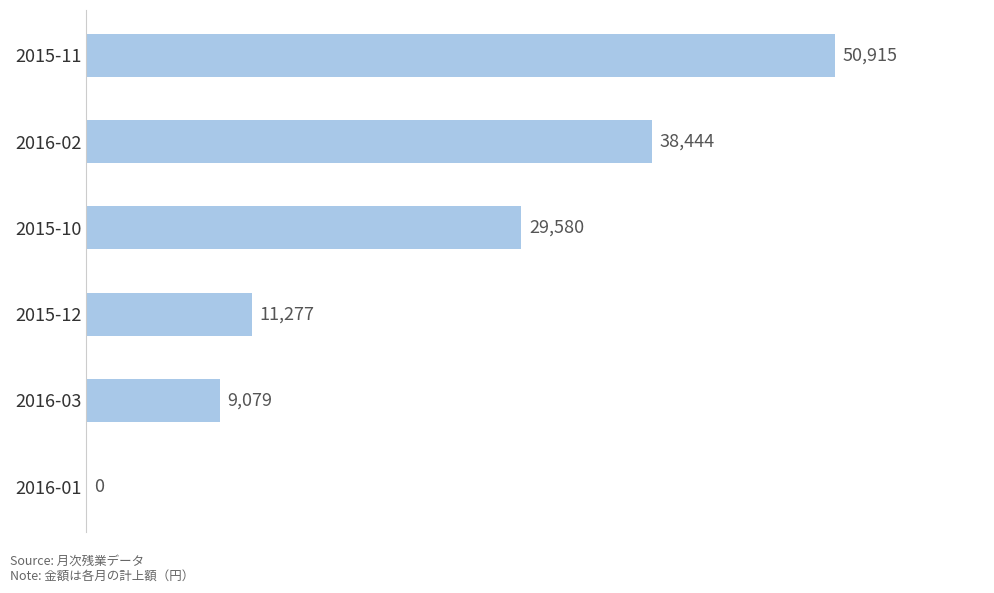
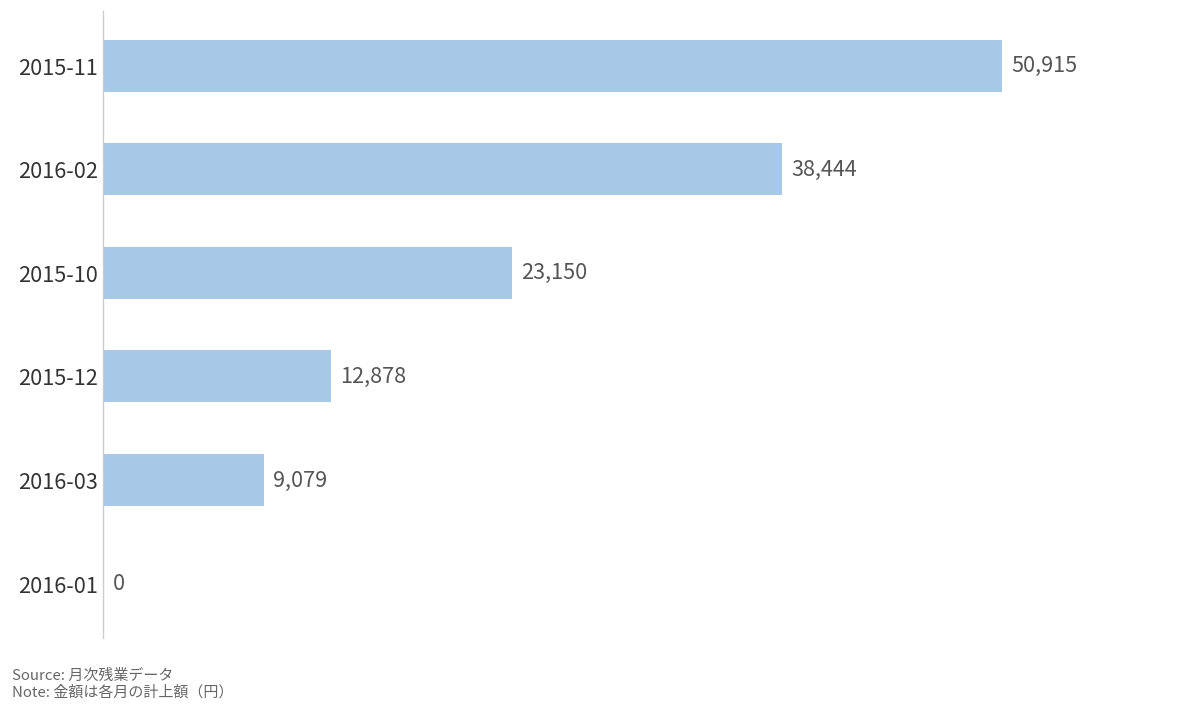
2015-10: 29,580 -> 23,150
2015-12: 11,277 -> 12,878
